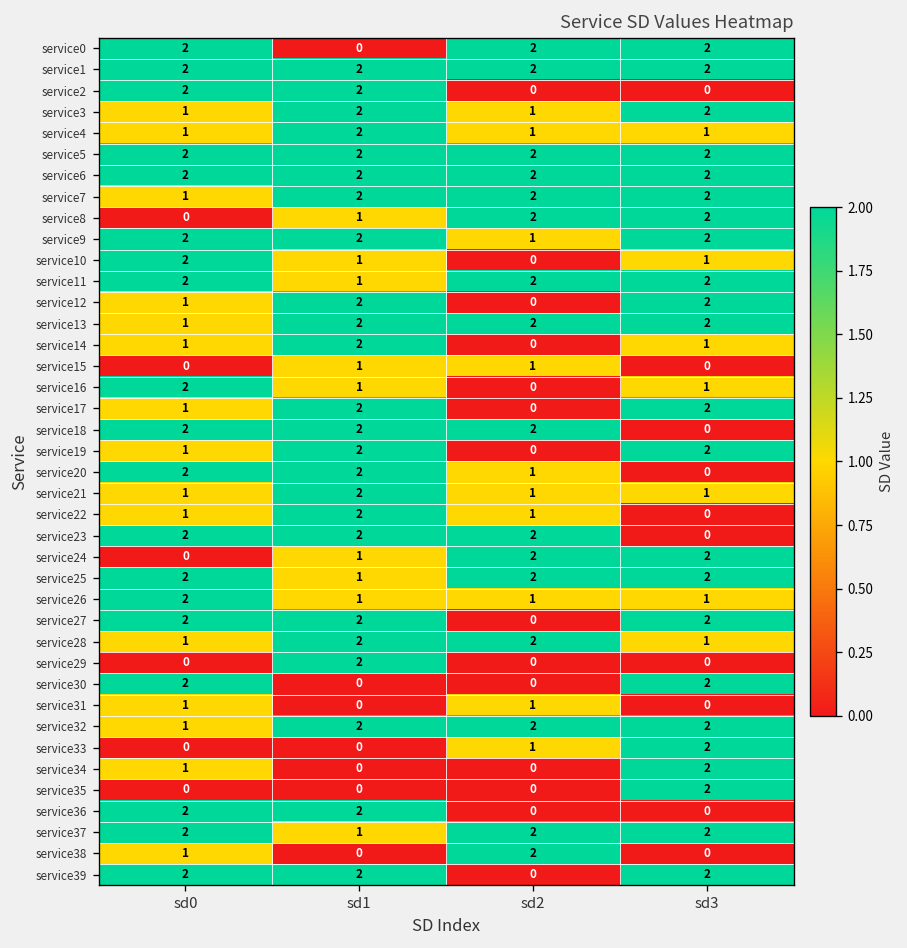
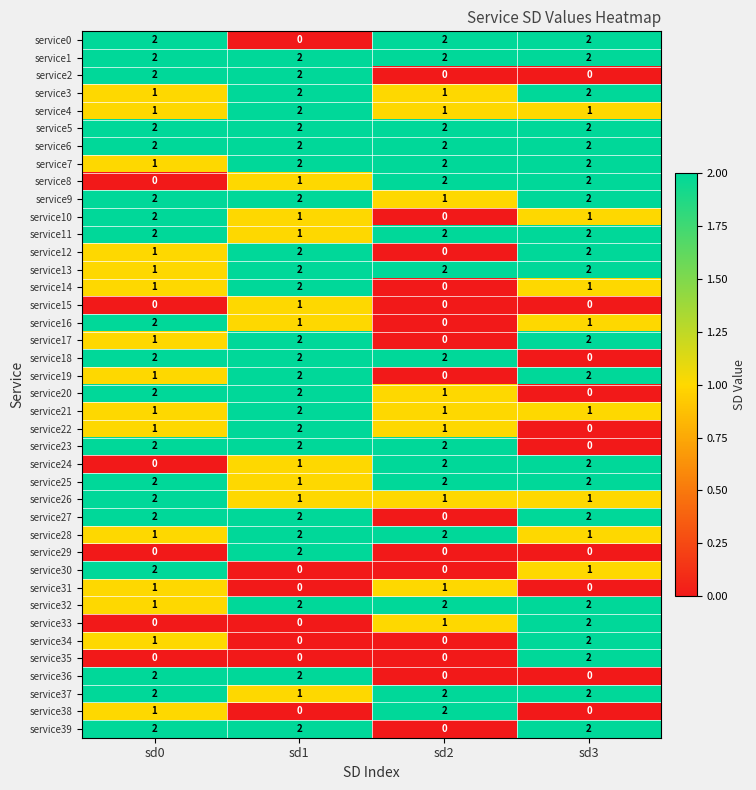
service15, sd2: 1 -> 0
service30, sd3: 2 -> 1
